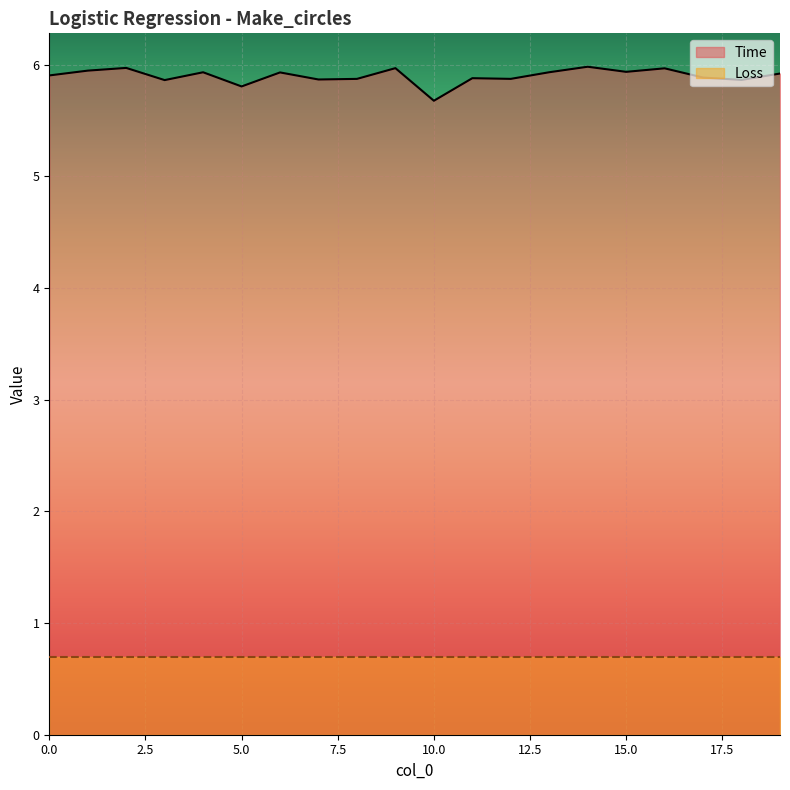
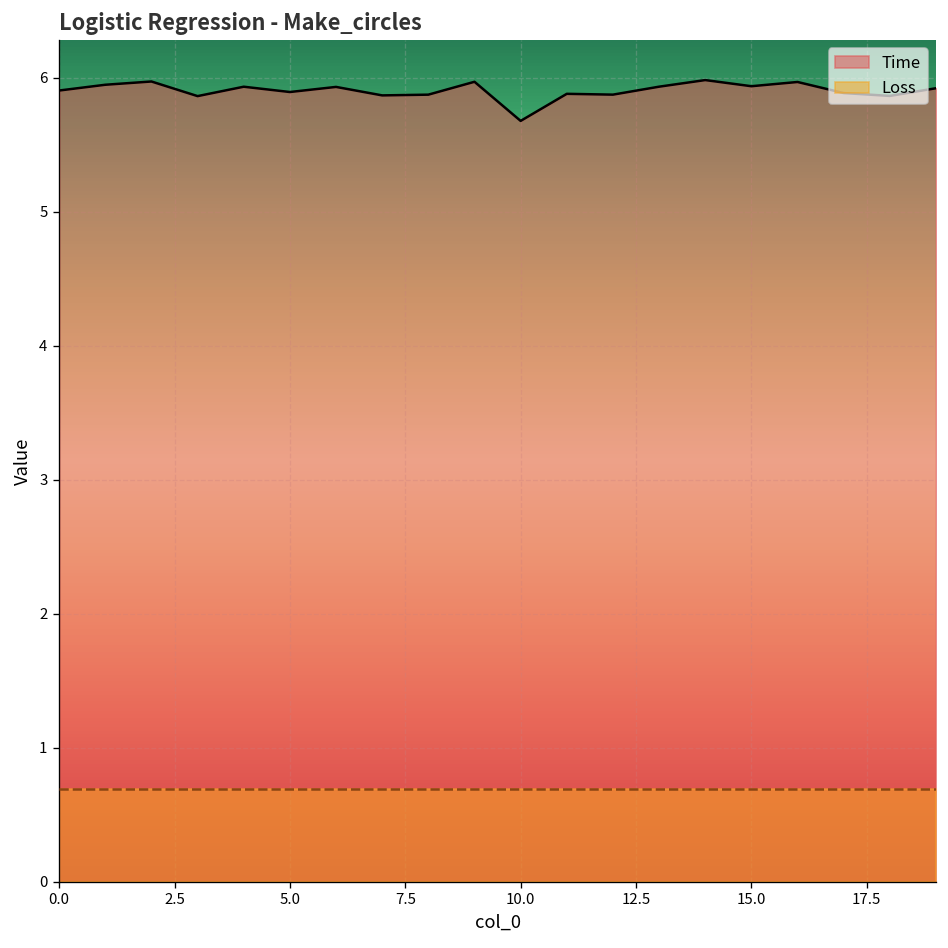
Time, 5.0: 5.81 -> 5.89
